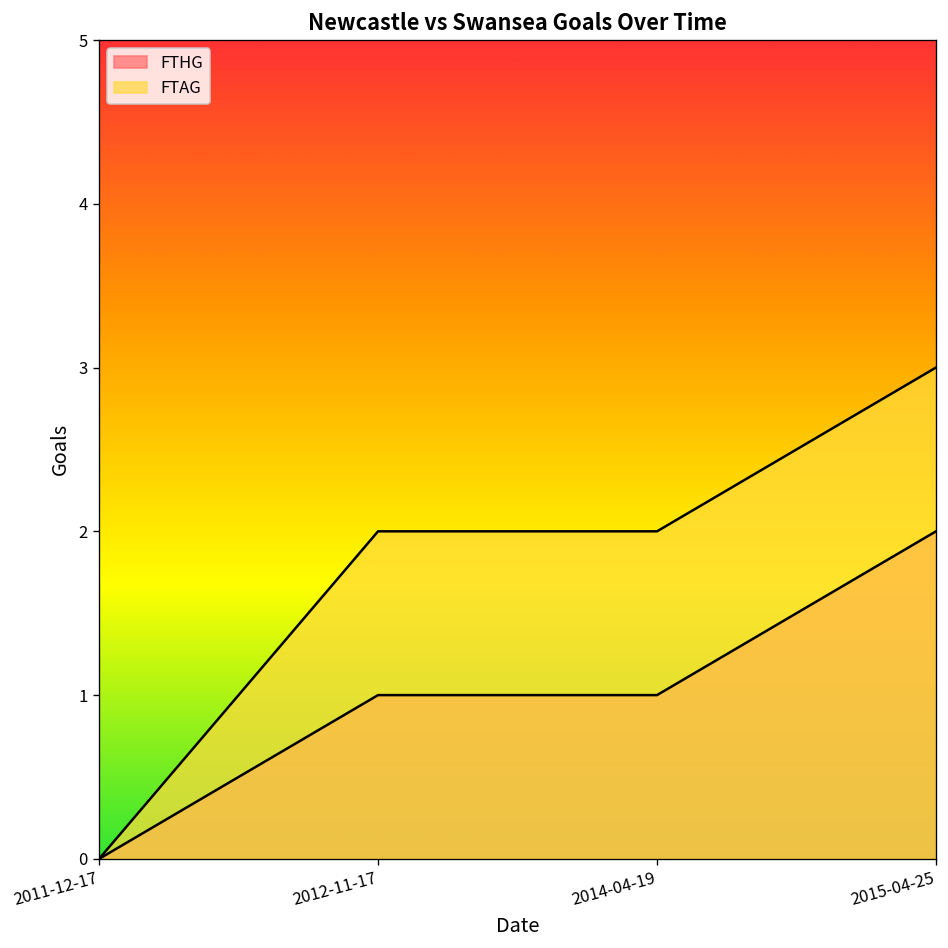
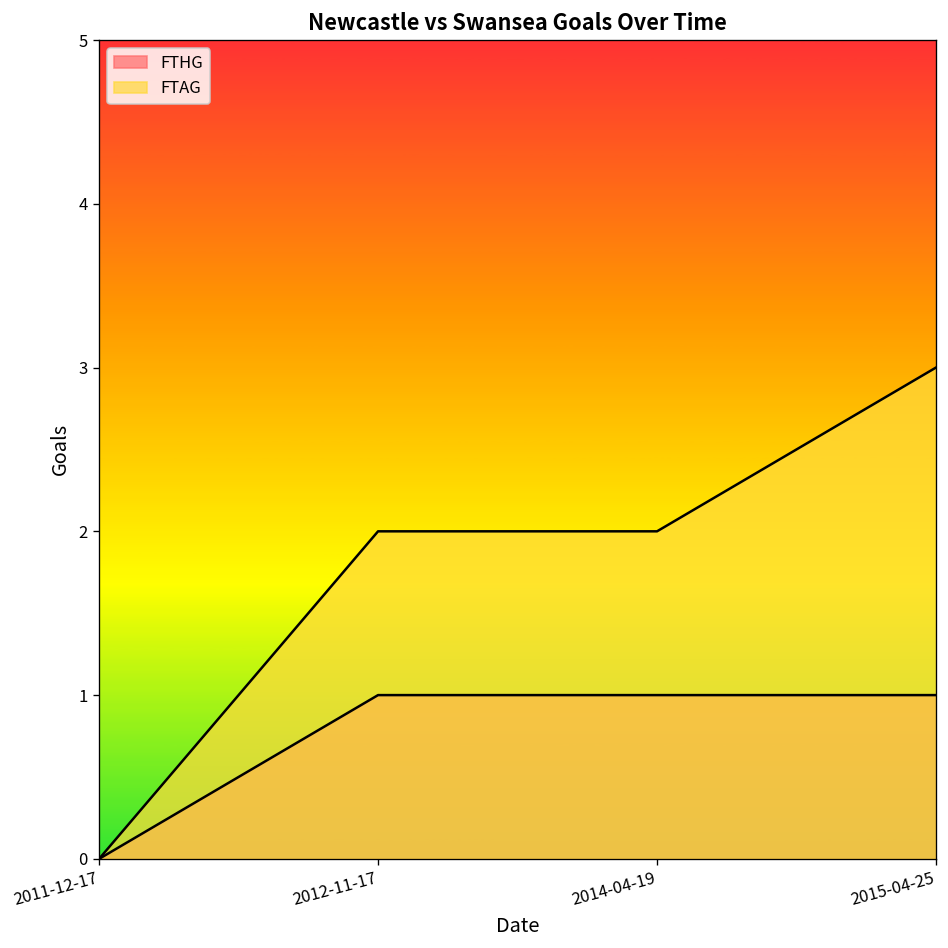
FTHG, 2015-04-25: 2 -> 1
